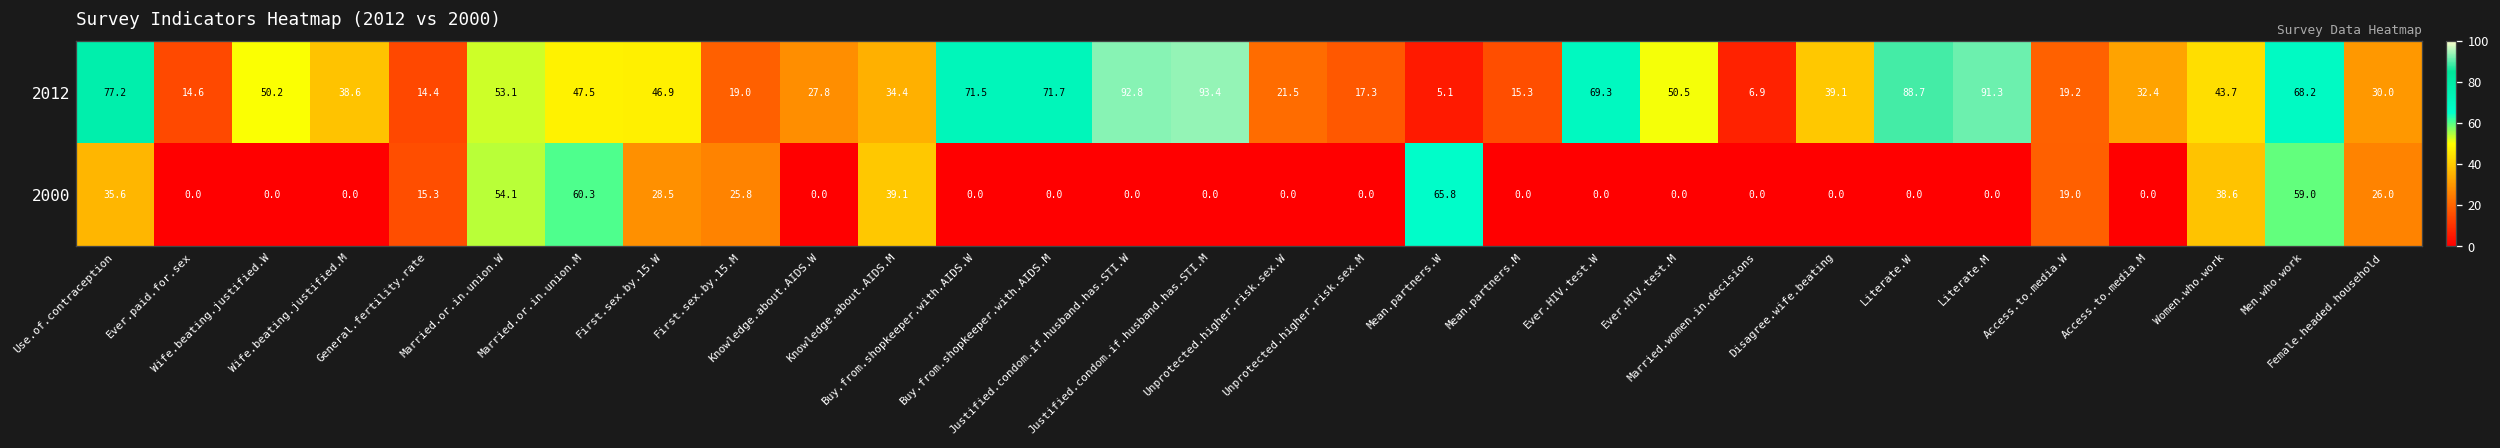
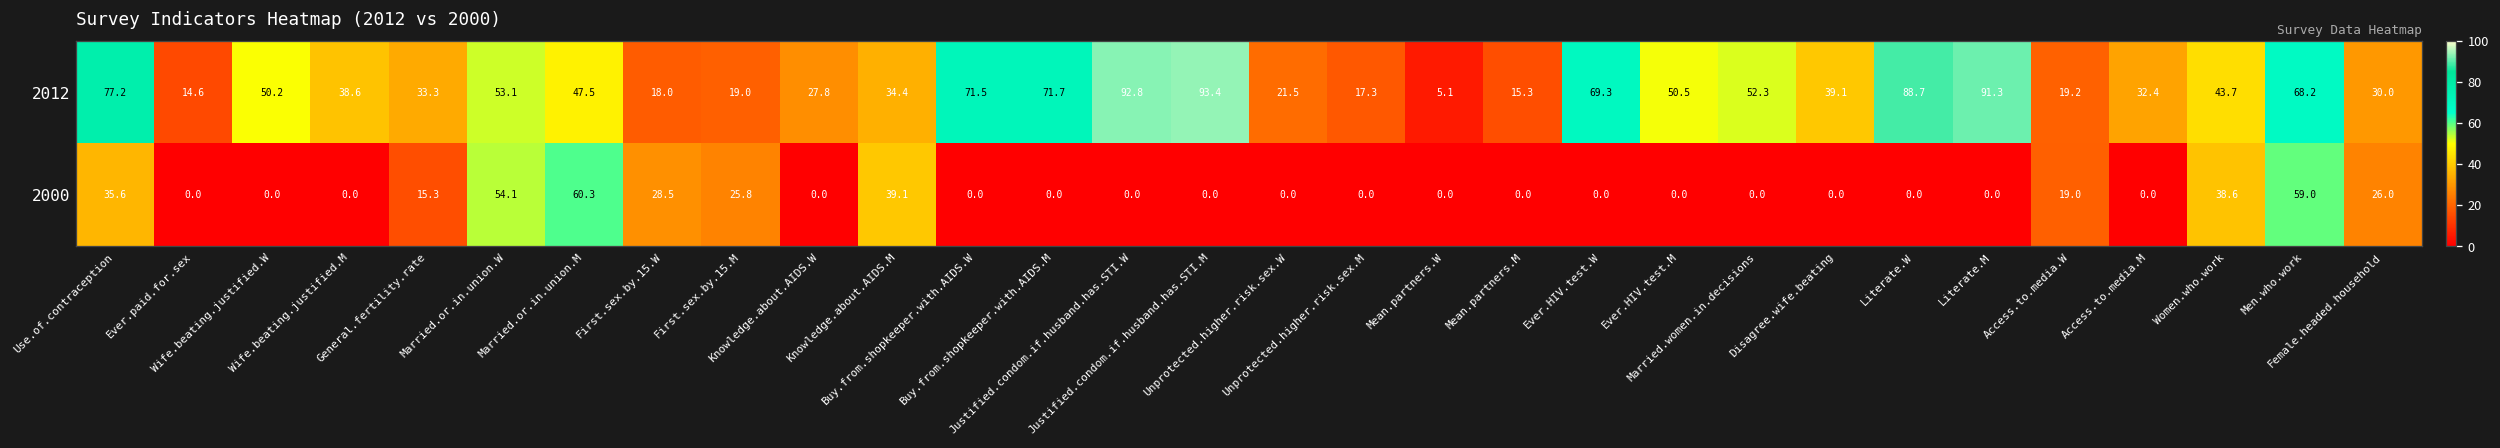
2012, General.fertility.rate: 14.4 -> 33.3
2012, First.sex.by.15.W: 46.9 -> 18.0
2012, Married.women.in.decisions: 6.9 -> 52.3
2000, Mean.partners.W: 65.8 -> 0.0
